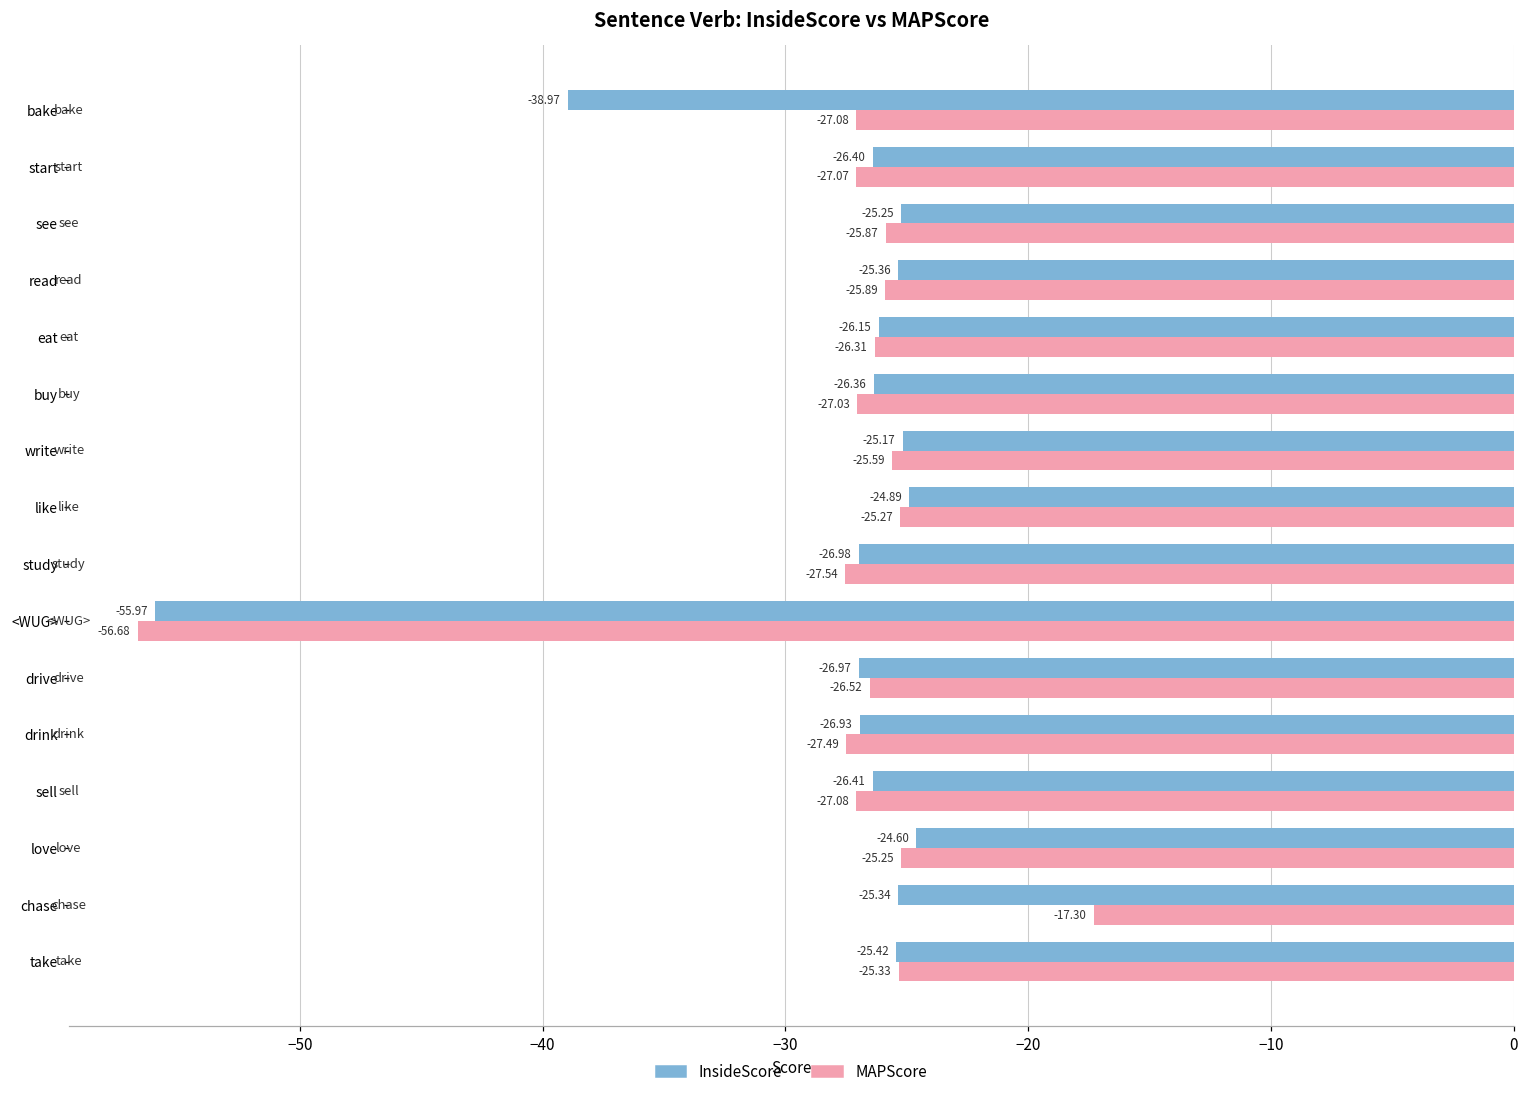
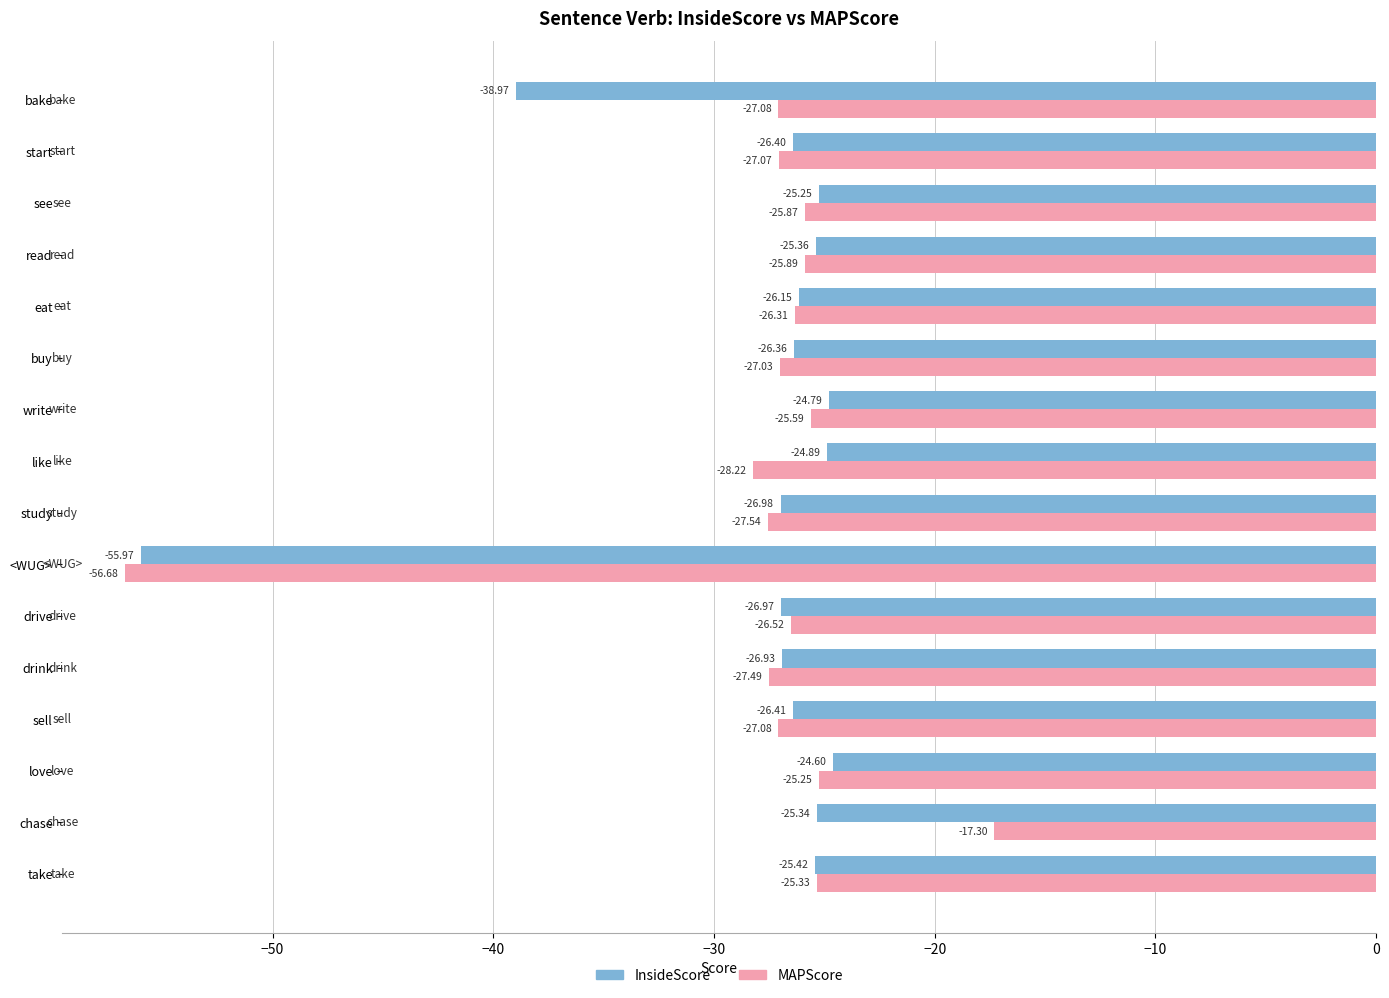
InsideScore, write: -25.17 -> -24.79
MAPScore, like: -25.27 -> -28.22
